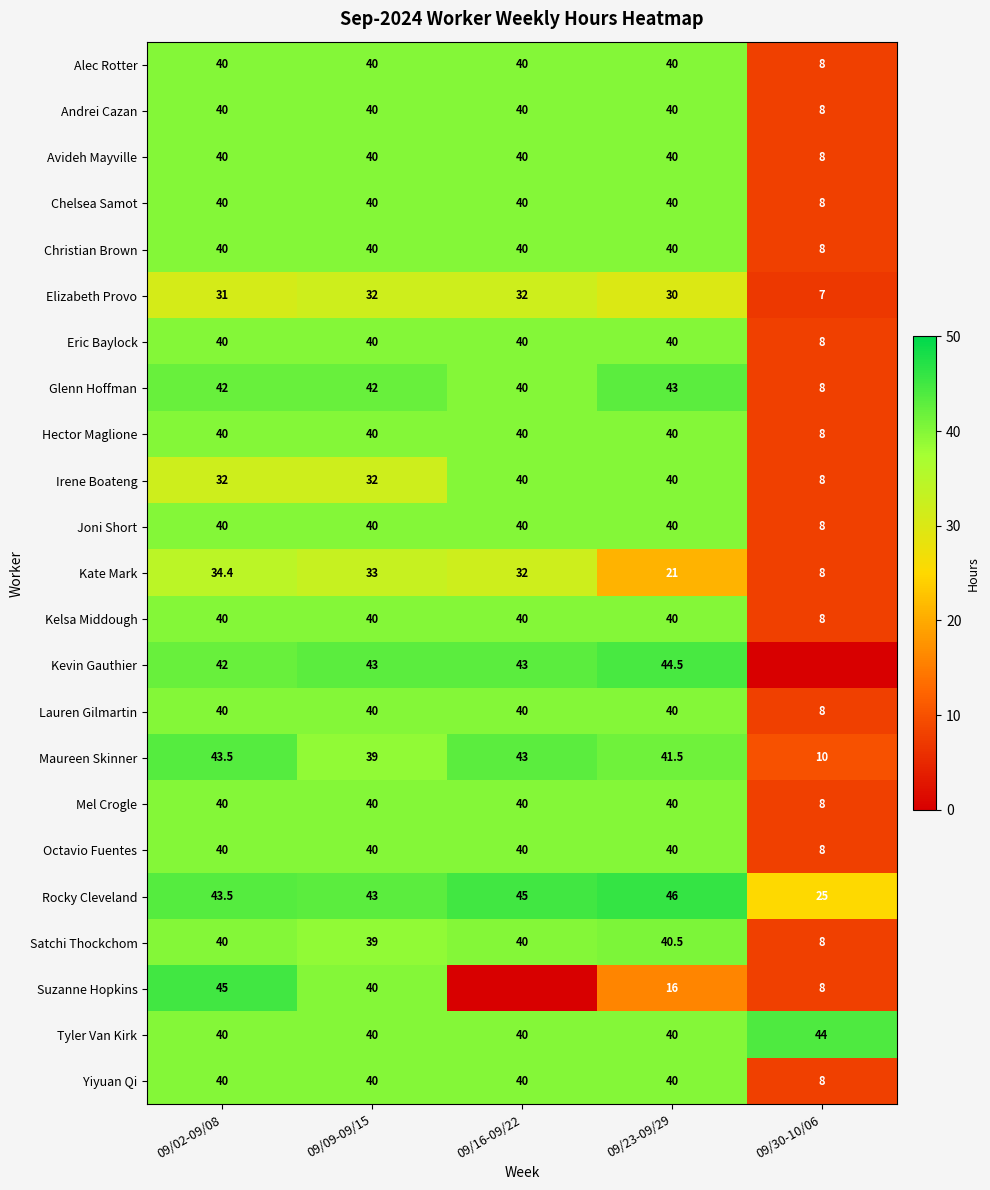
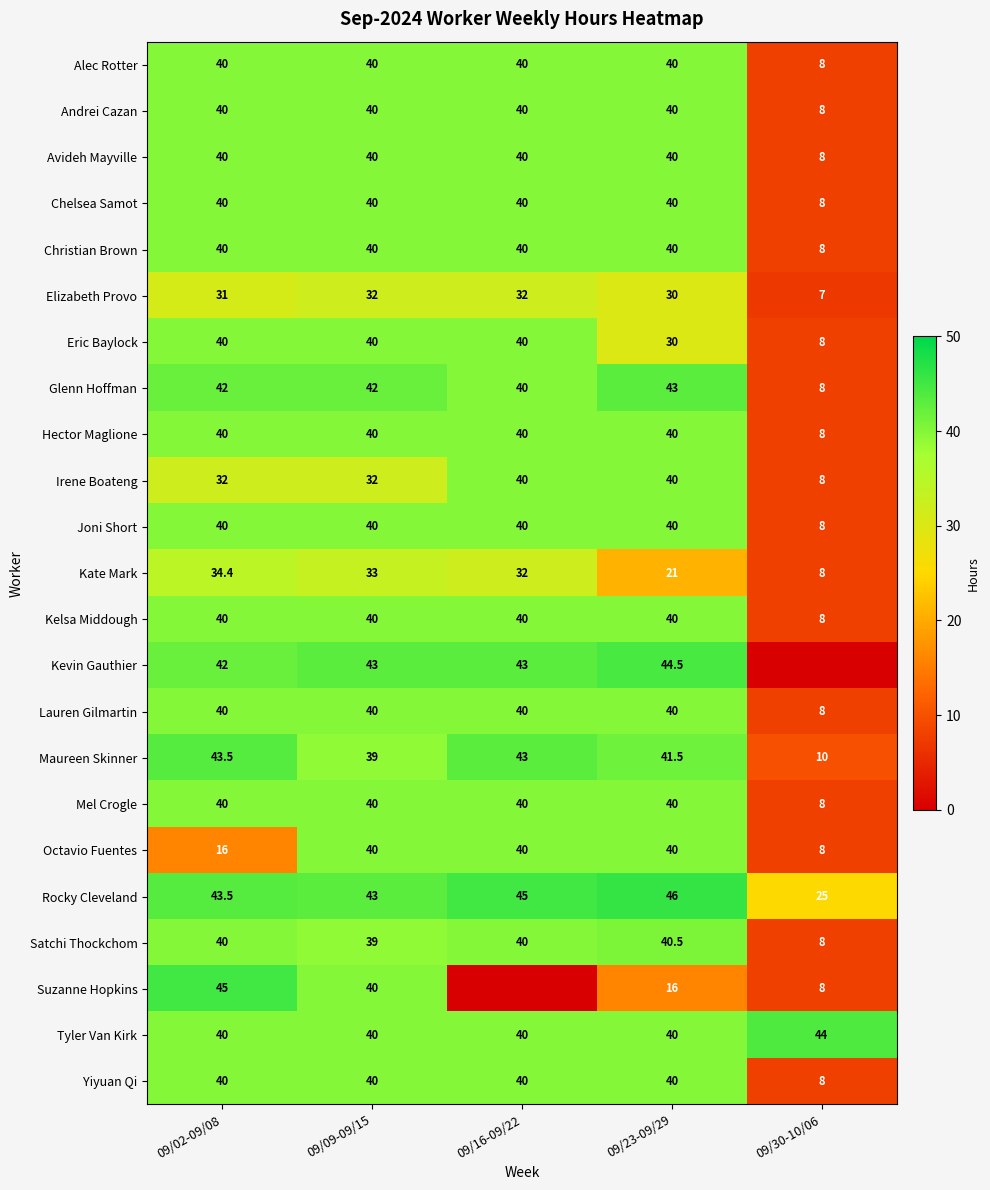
Eric Baylock, 09/23-09/29: 40 -> 30
Octavio Fuentes, 09/02-09/08: 40 -> 16
